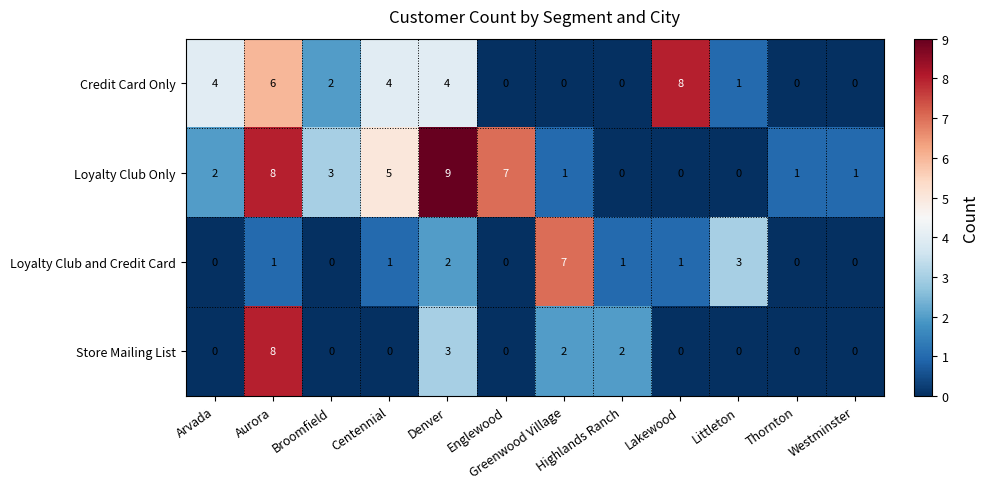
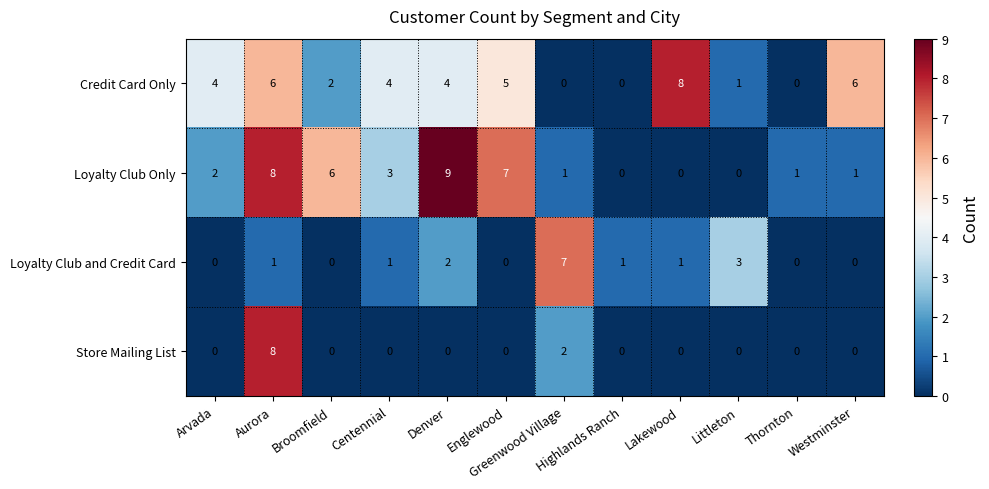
Credit Card Only, Englewood: 0 -> 5
Credit Card Only, Westminster: 0 -> 6
Loyalty Club Only, Broomfield: 3 -> 6
Loyalty Club Only, Centennial: 5 -> 3
Store Mailing List, Denver: 3 -> 0
Store Mailing List, Highlands Ranch: 2 -> 0
